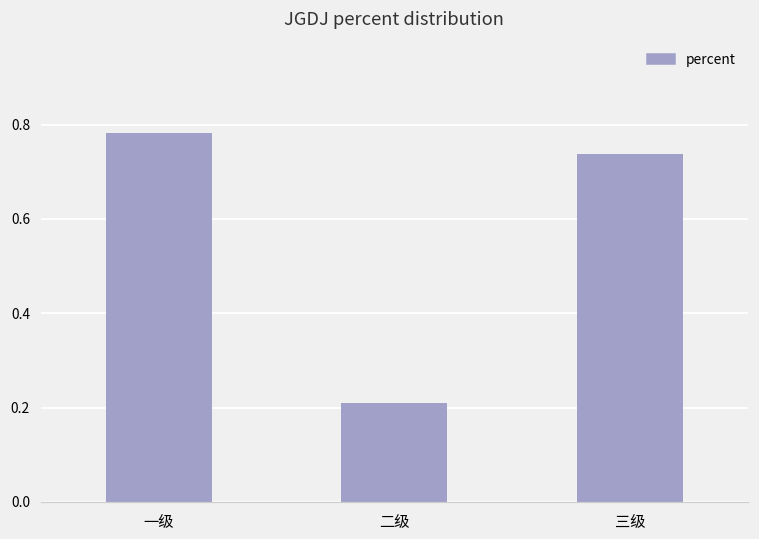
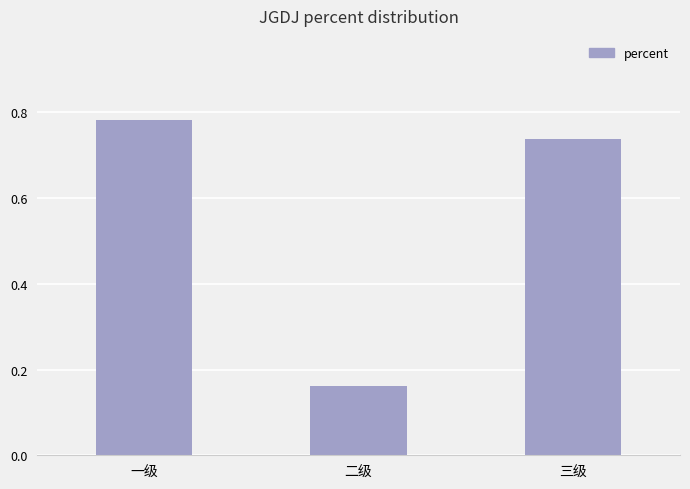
二级: 0.21 -> 0.16
